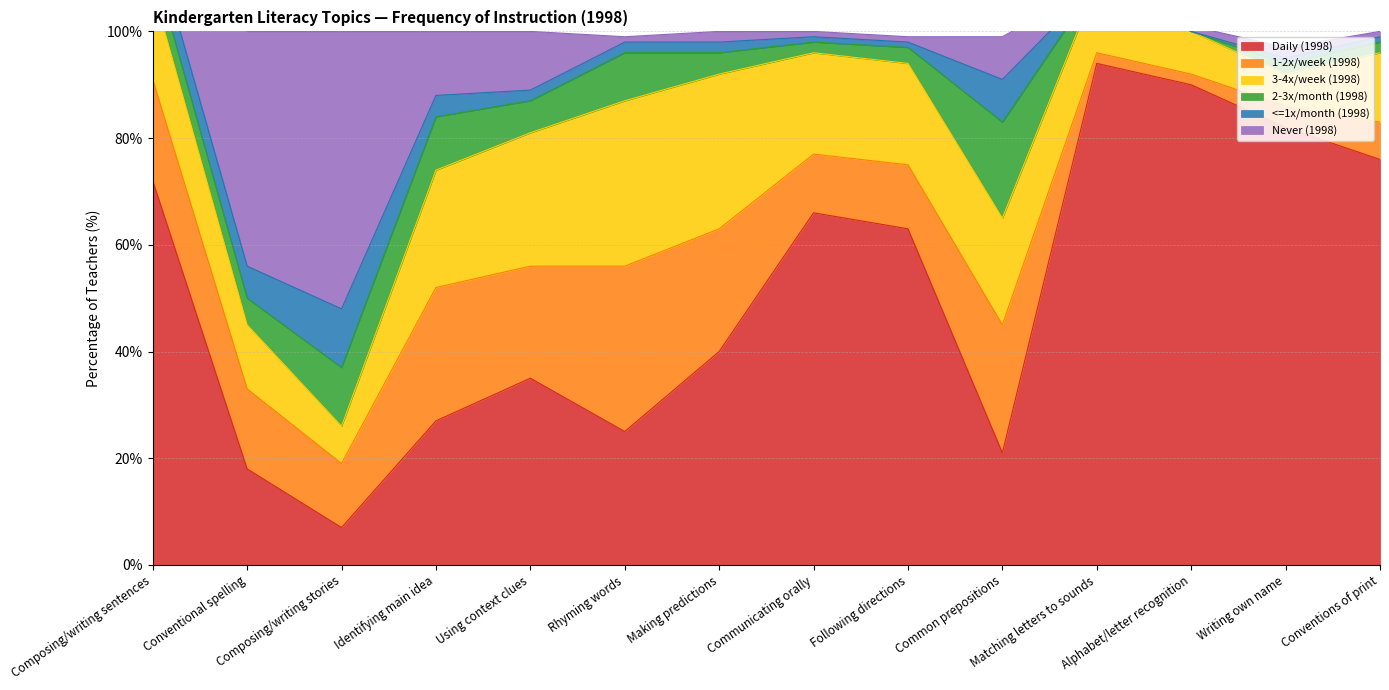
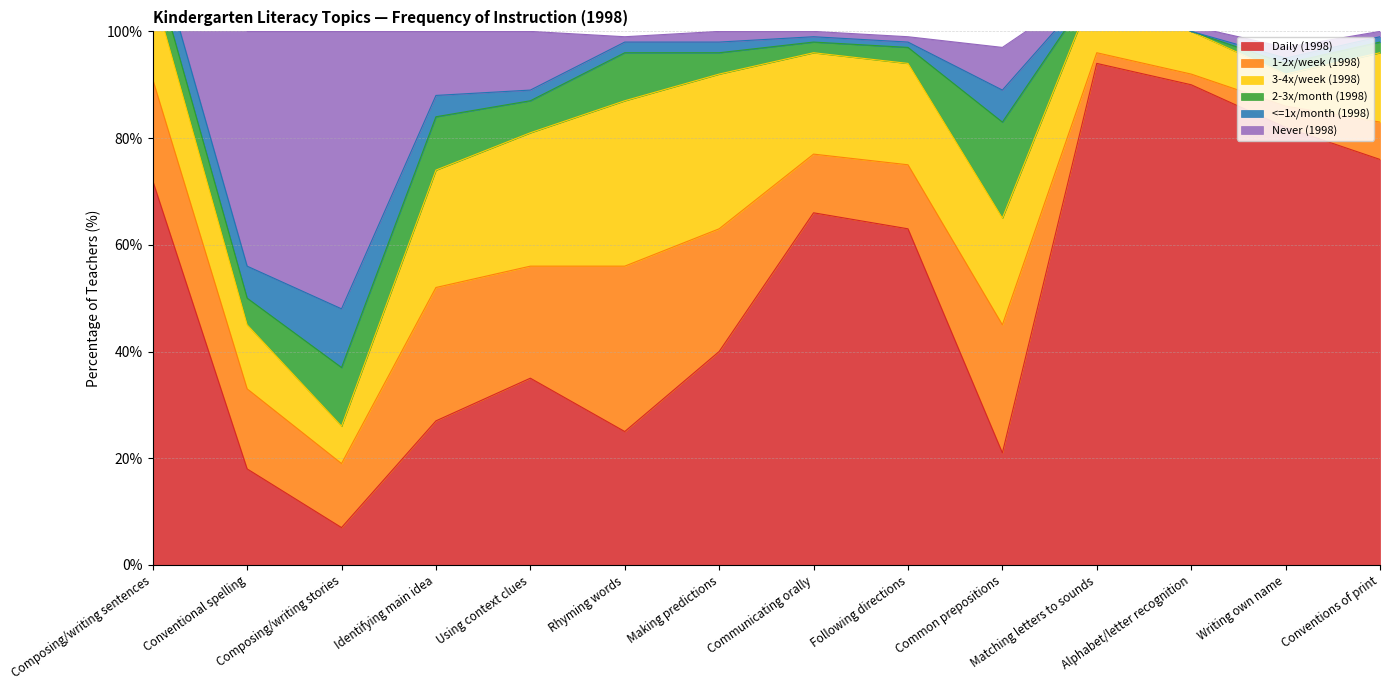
<=1x/month (1998), Common prepositions: 8% -> 6%
